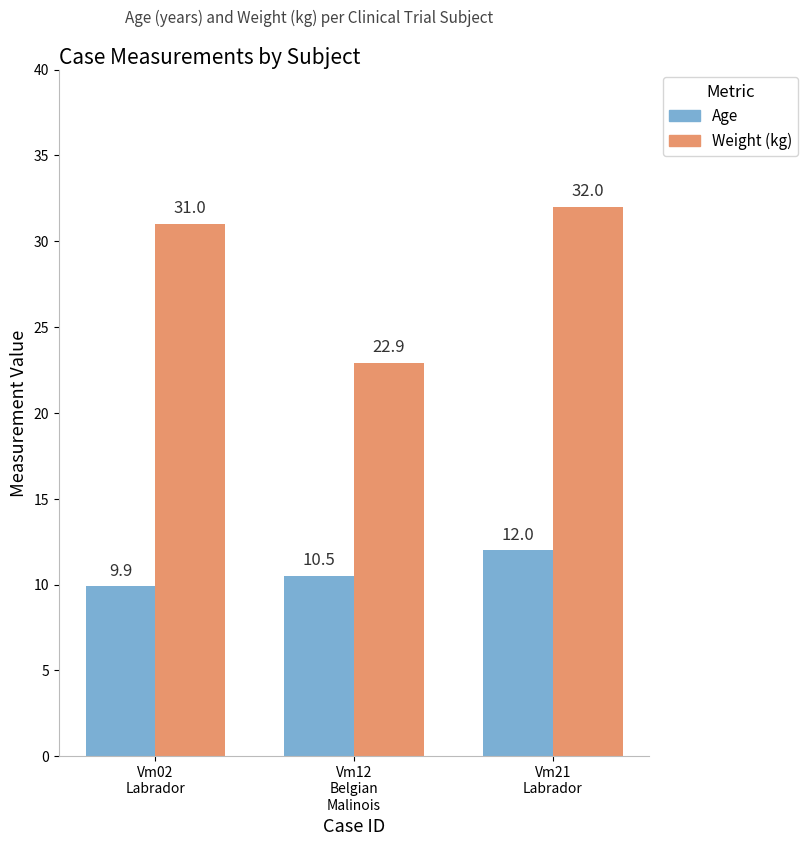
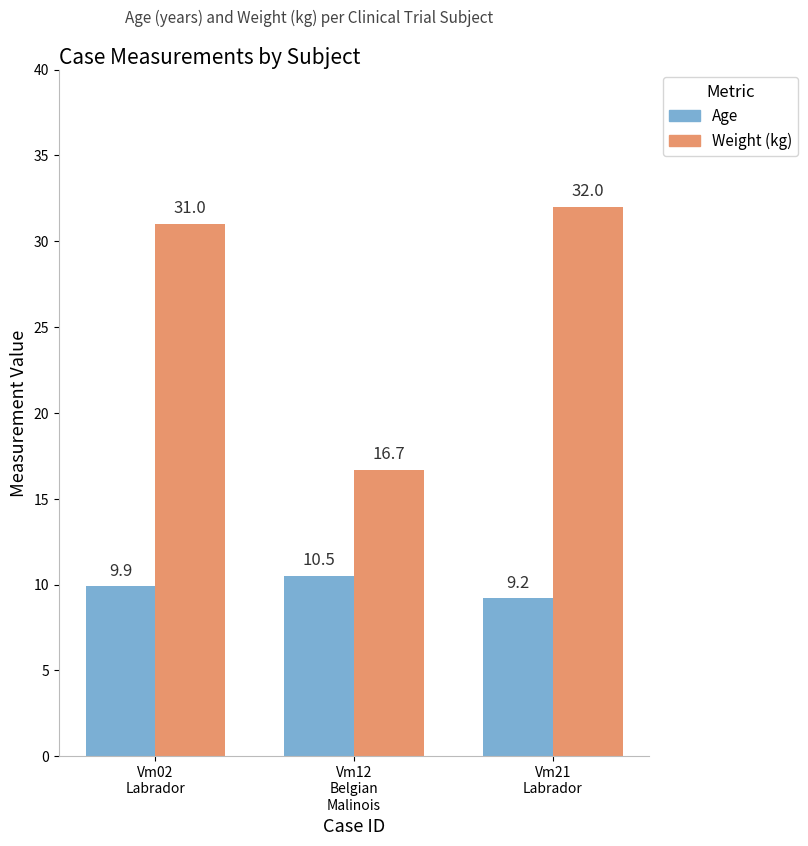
Weight (kg), Vm12 Belgian Malinois: 22.9 -> 16.7
Age, Vm21 Labrador: 12.0 -> 9.2
